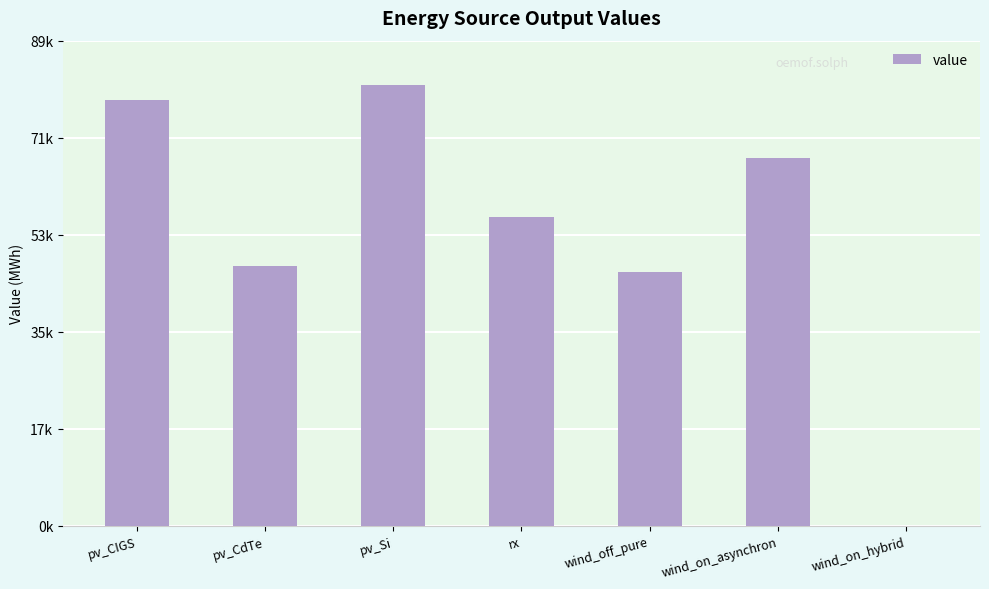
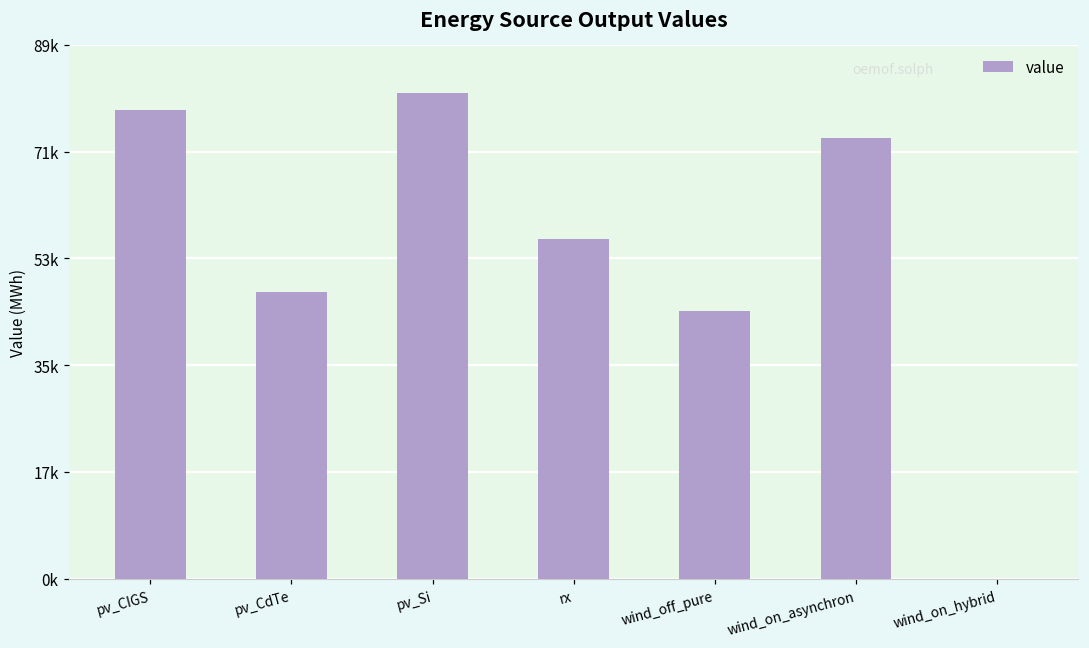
wind_off_pure: 47000 -> 45000
wind_on_asynchron: 68000 -> 74000
